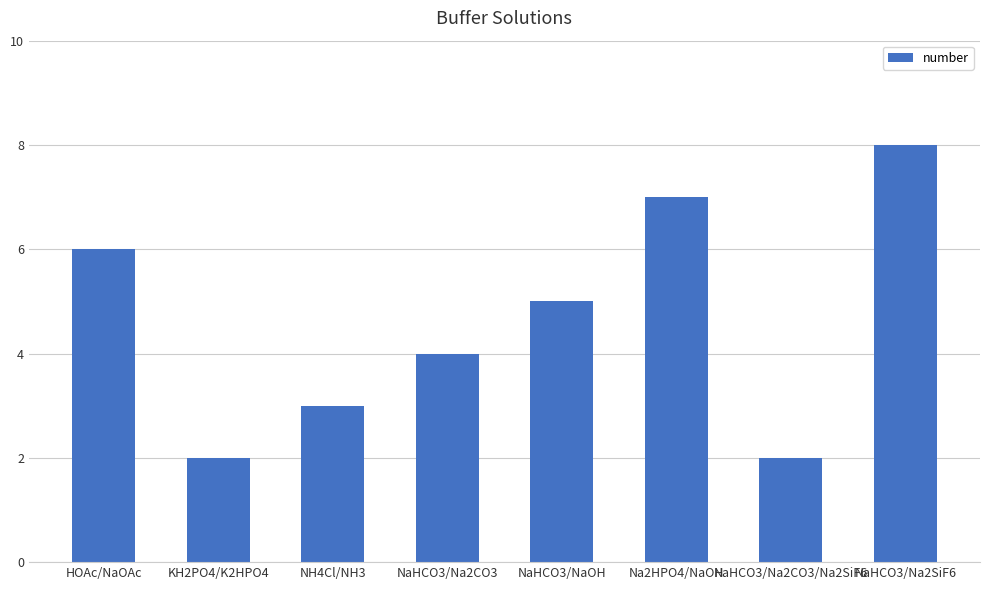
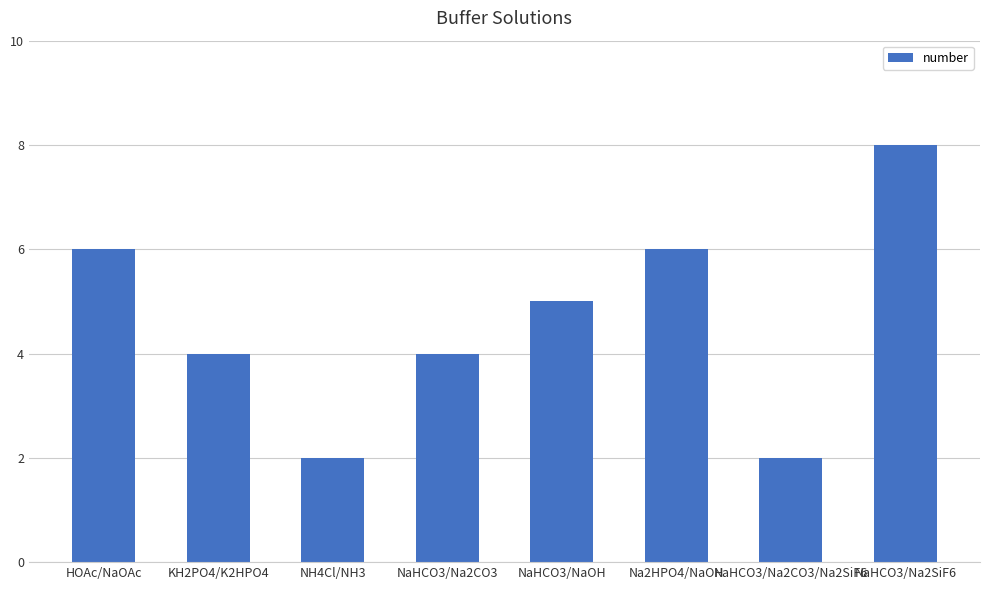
KH2PO4/K2HPO4: 2 -> 4
NH4Cl/NH3: 3 -> 2
Na2HPO4/NaOH: 7 -> 6
